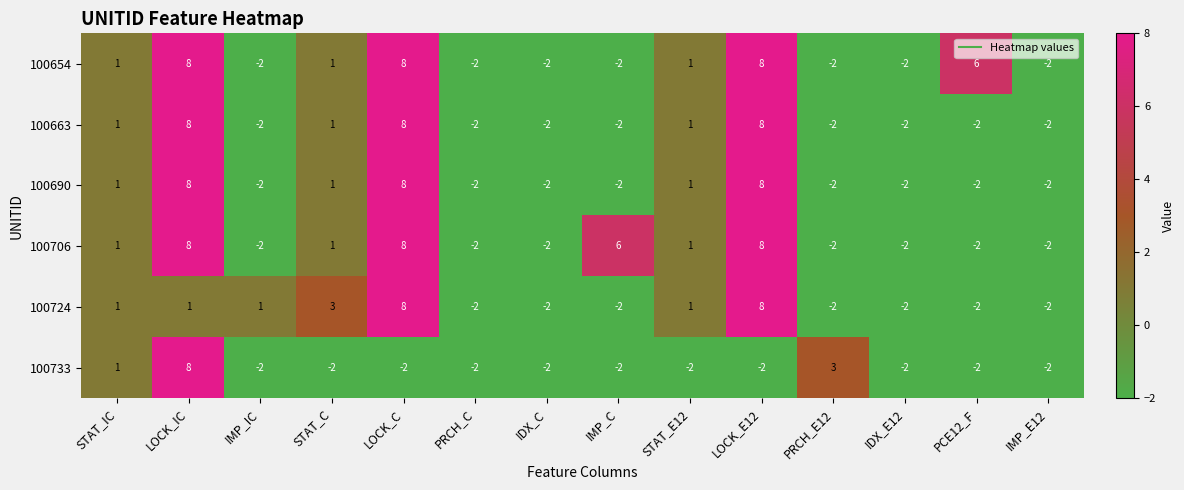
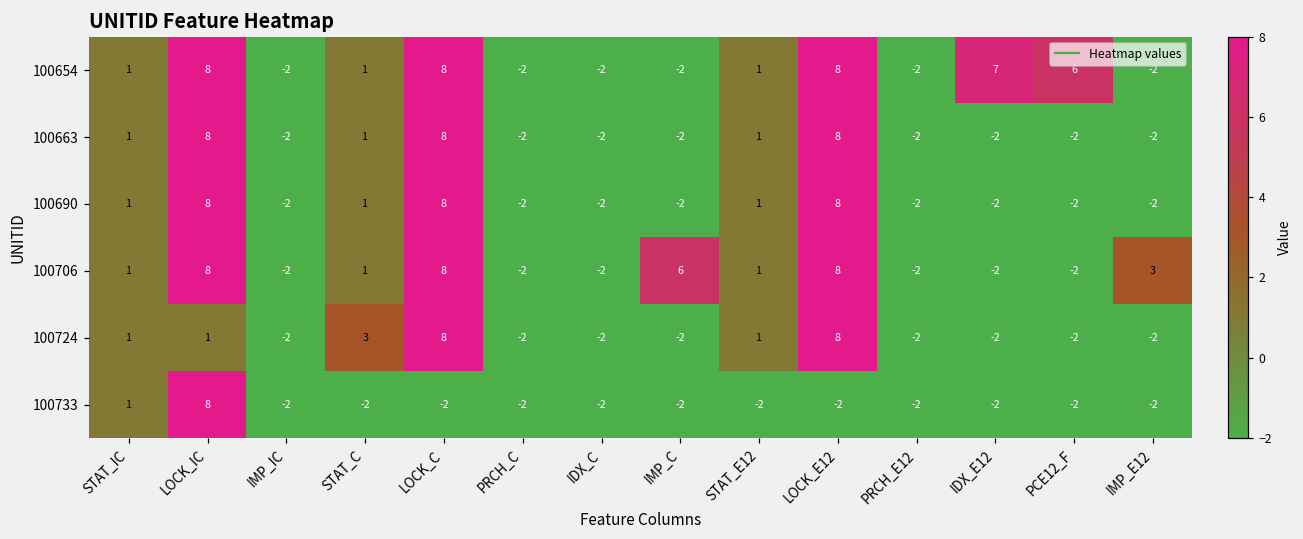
100654, IDX_E12: -2 -> 7
100706, IMP_E12: -2 -> 3
100724, IMP_IC: 1 -> -2
100733, PRCH_E12: 3 -> -2
